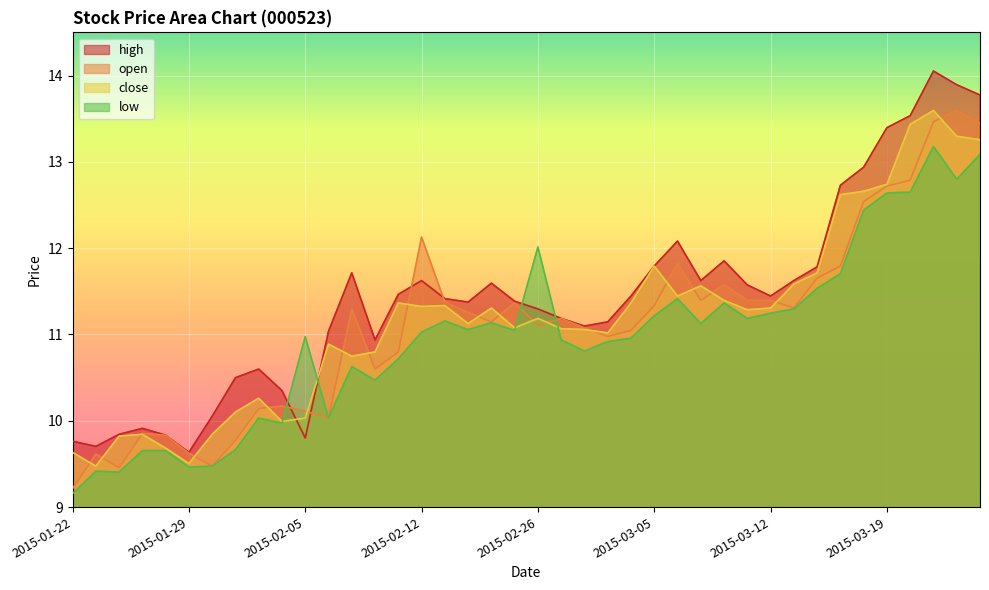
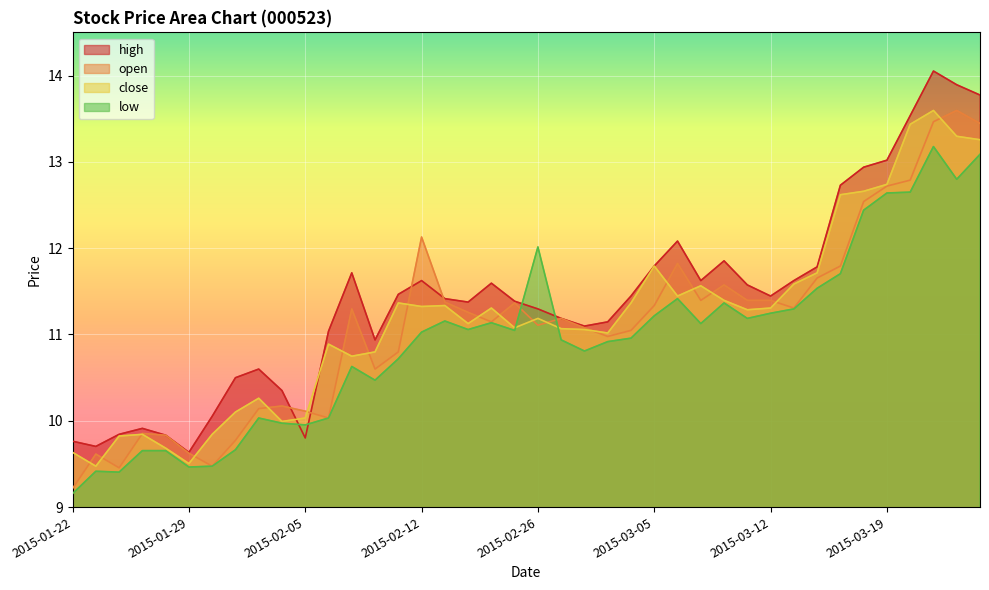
low, 2015-02-05: 11.0 -> 10.0
high, 2015-03-19: 13.4 -> 13.0
